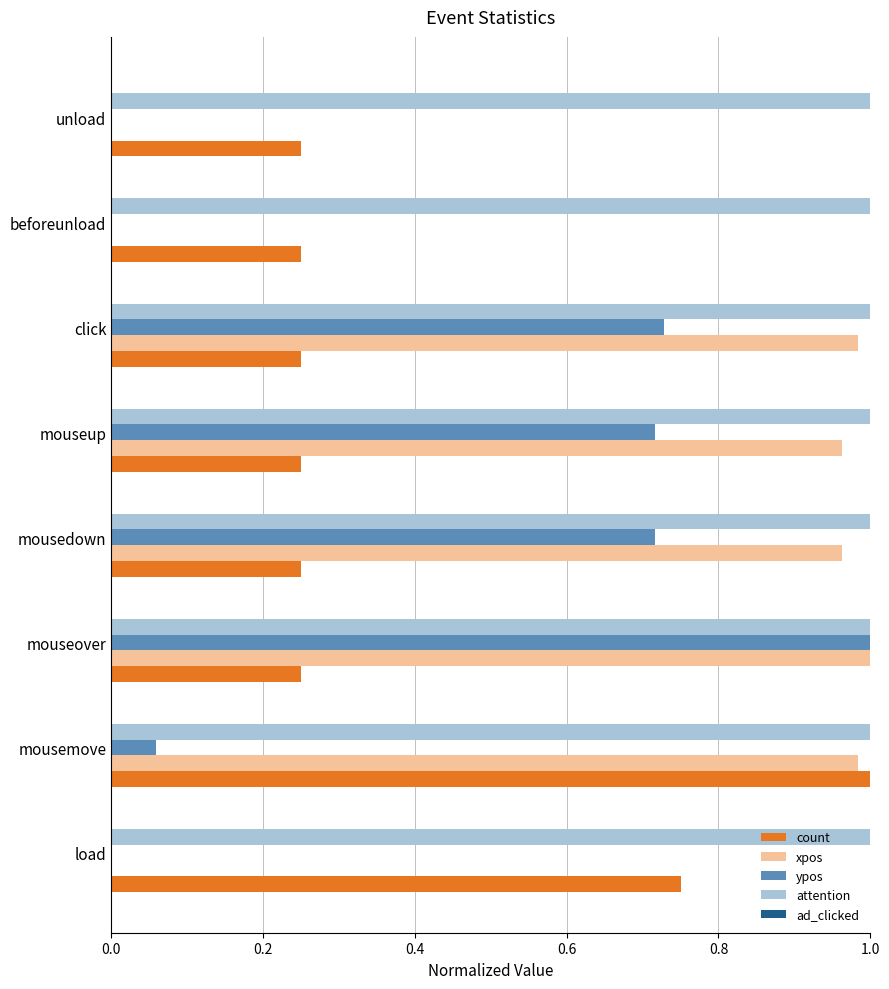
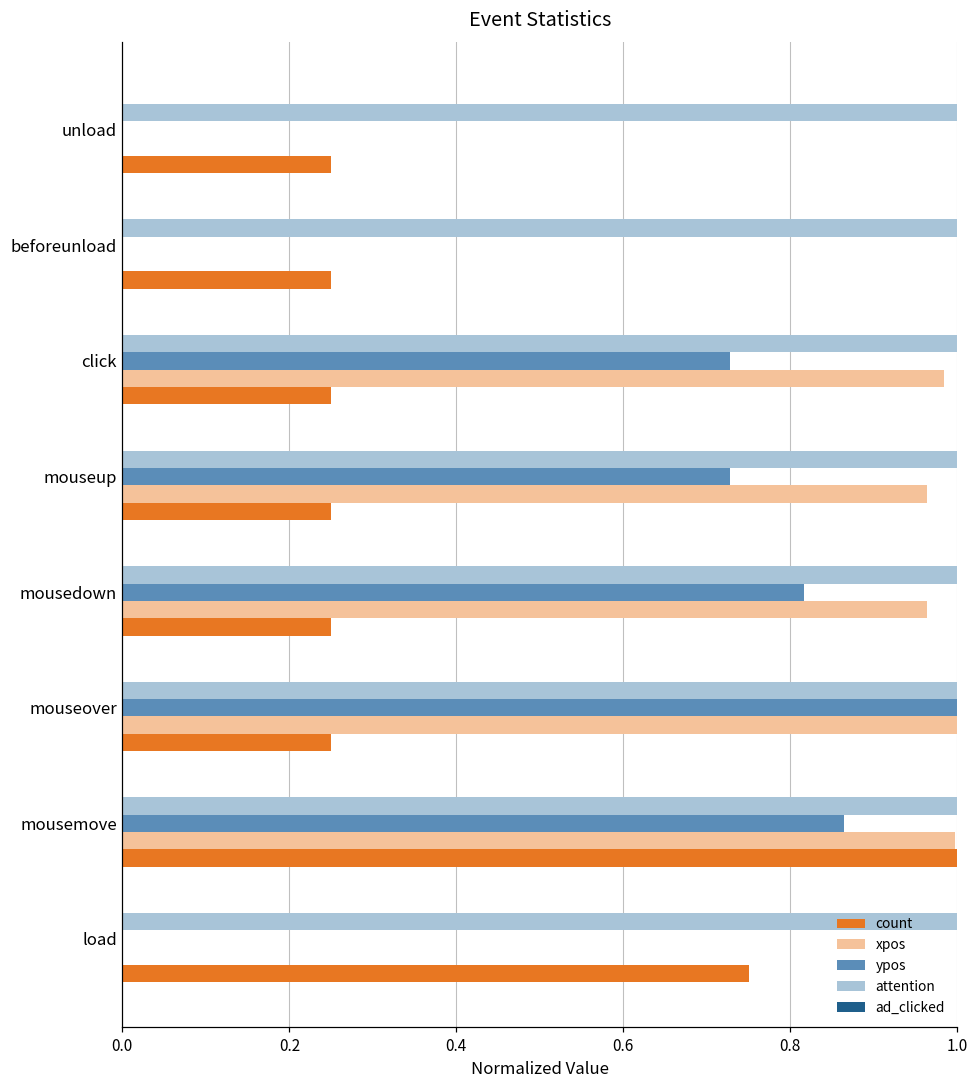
ypos, mouseup: 0.72 -> 0.73
ypos, mousedown: 0.72 -> 0.82
ypos, mousemove: 0.06 -> 0.86
xpos, mousemove: 0.98 -> 1.00
